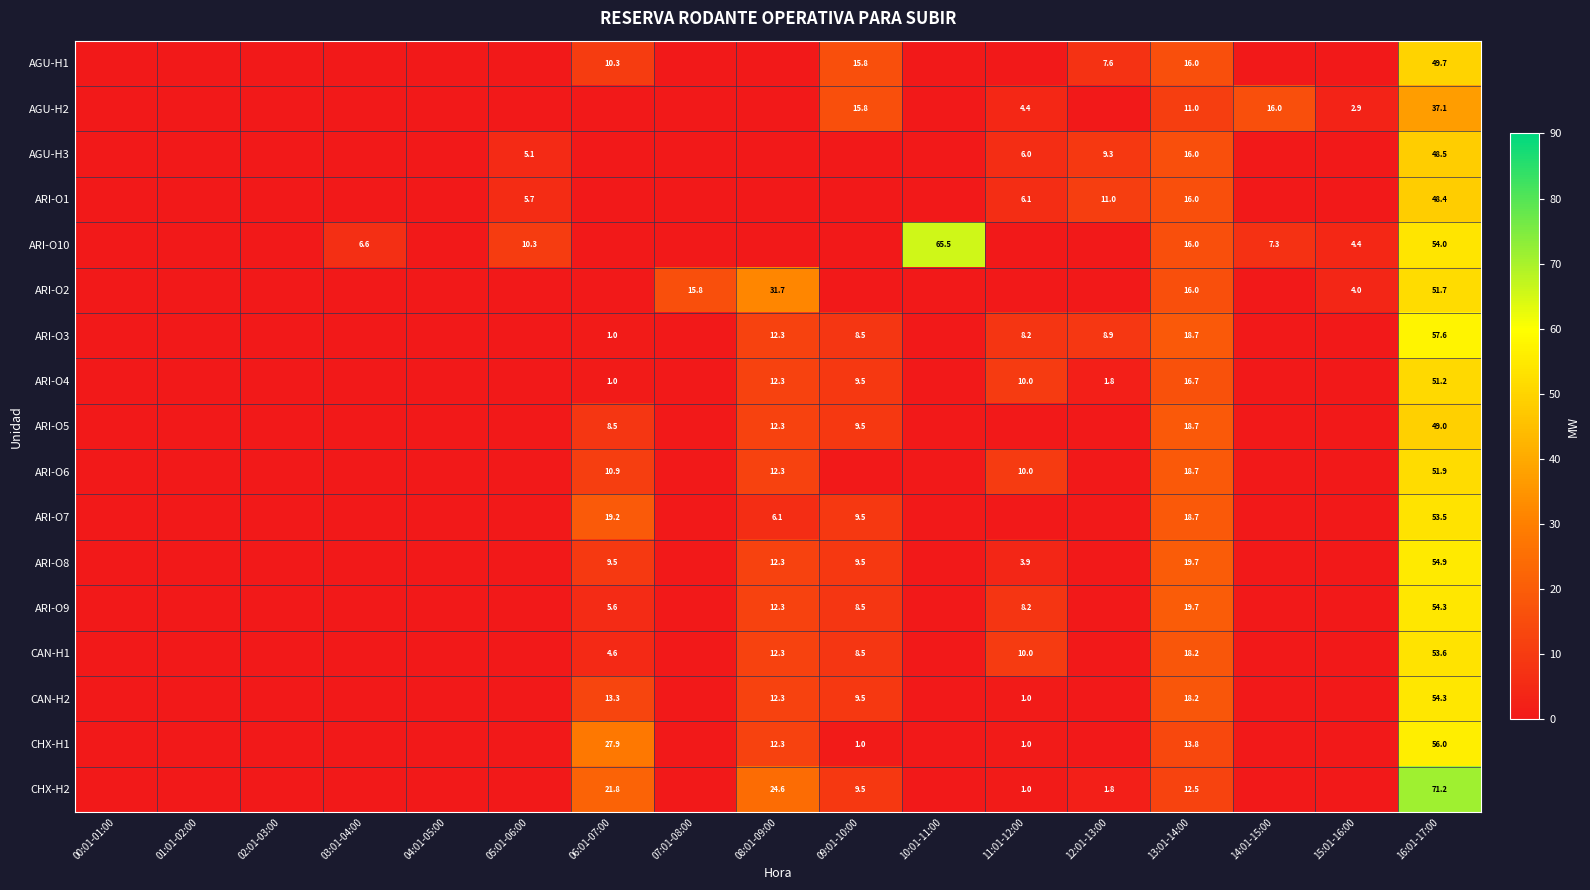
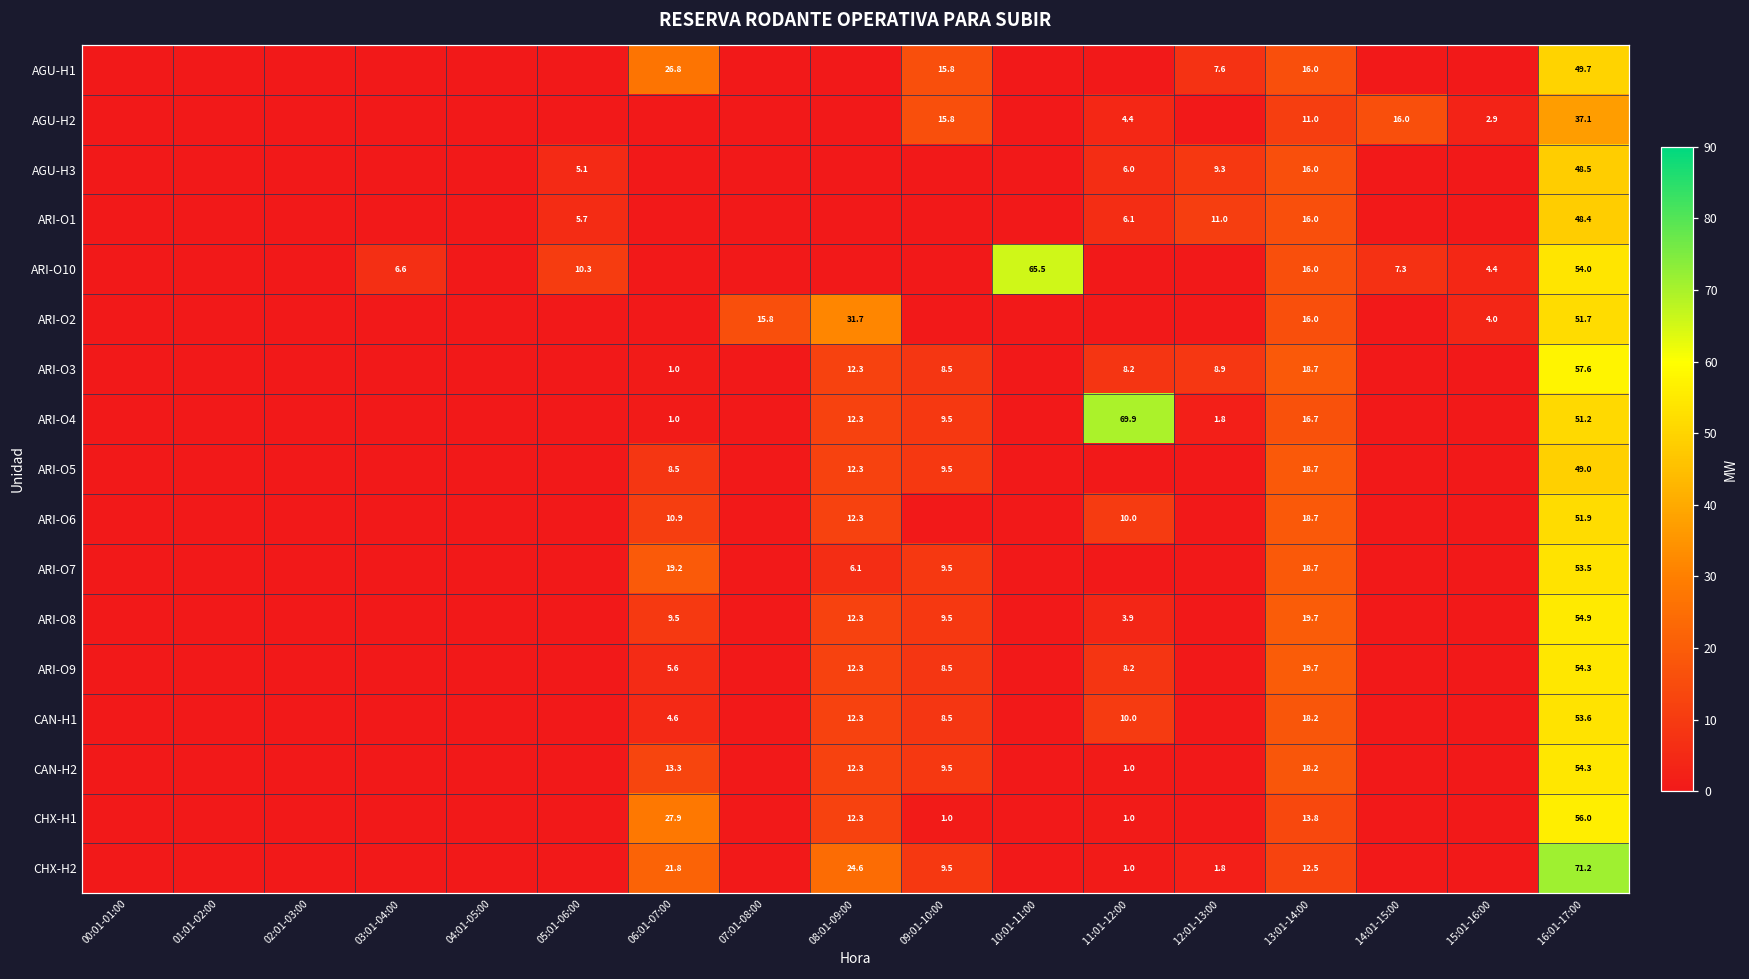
AGU-H1, 06:01-07:00: 10.3 -> 26.8
ARI-O4, 11:01-12:00: 10.0 -> 69.9
